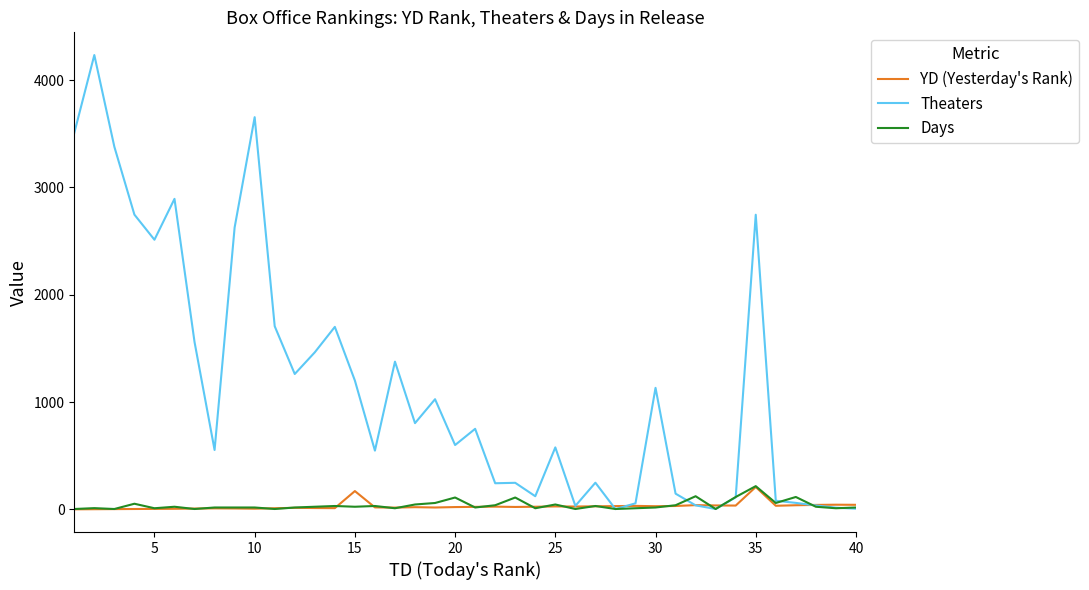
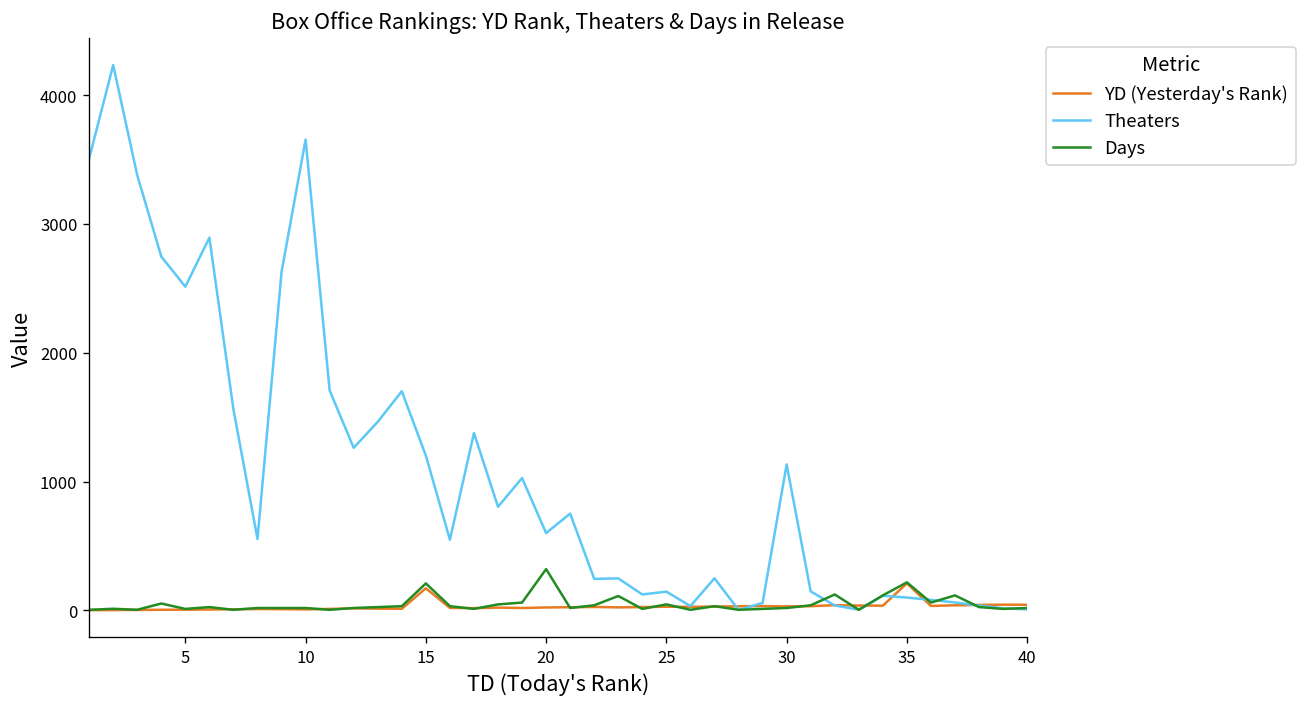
Days, 15: 30 -> 210
Days, 20: 110 -> 320
Theaters, 25: 580 -> 150
Theaters, 35: 2750 -> 100
